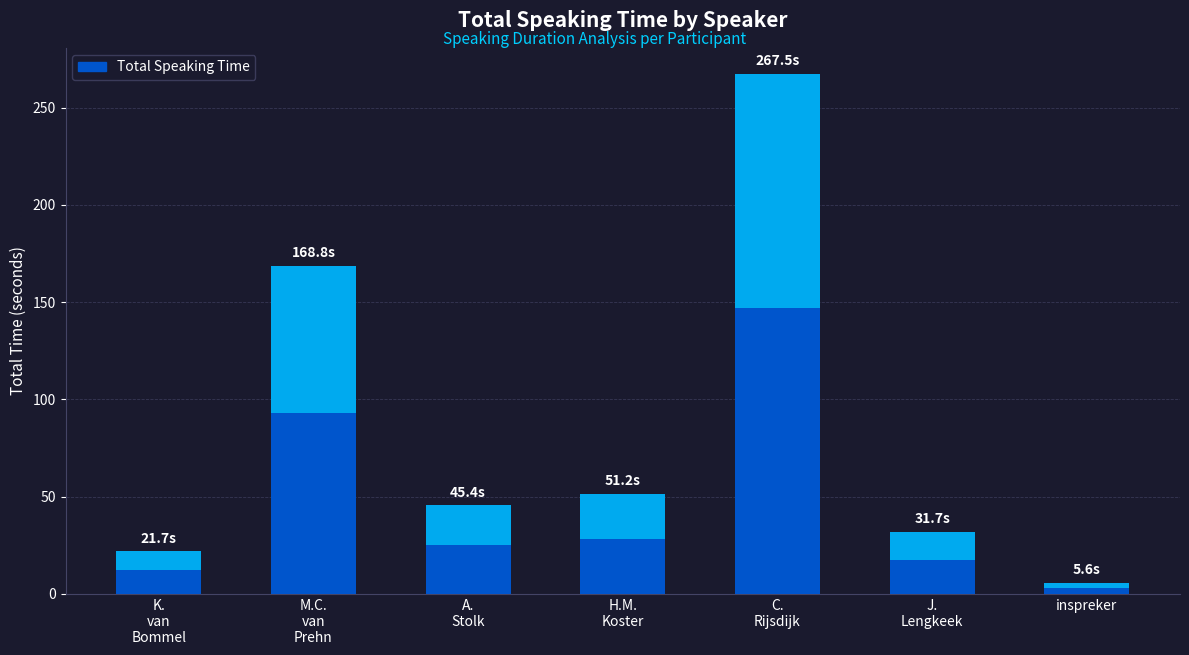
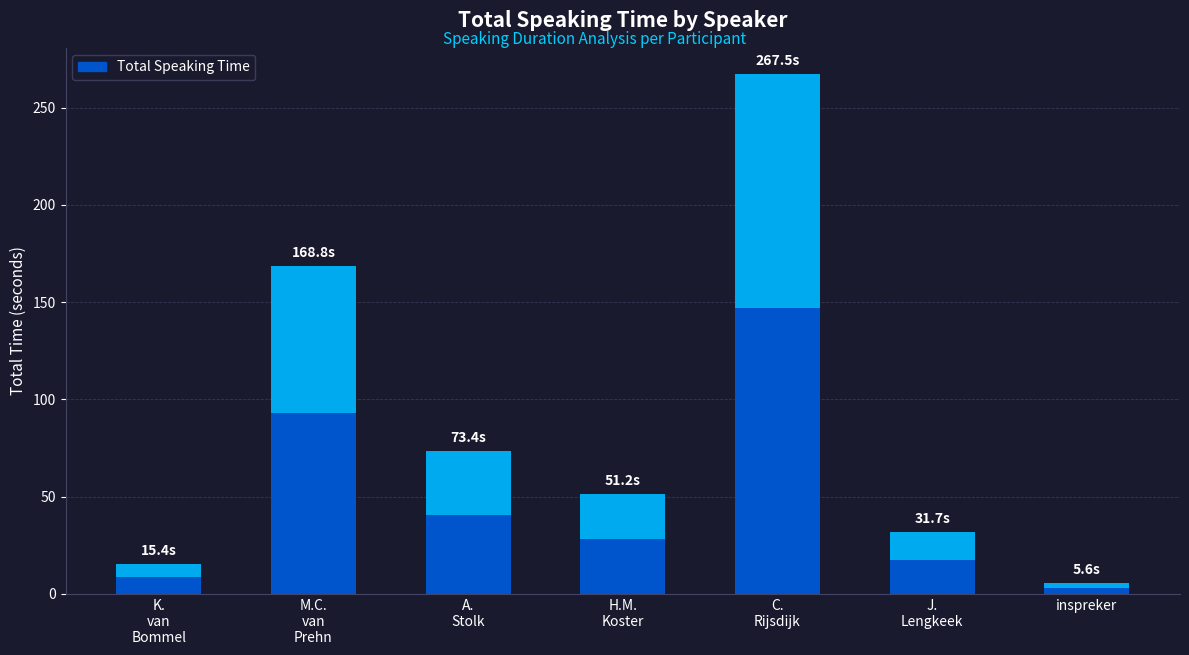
K. van Bommel: 21.7s -> 15.4s
A. Stolk: 45.4s -> 73.4s
